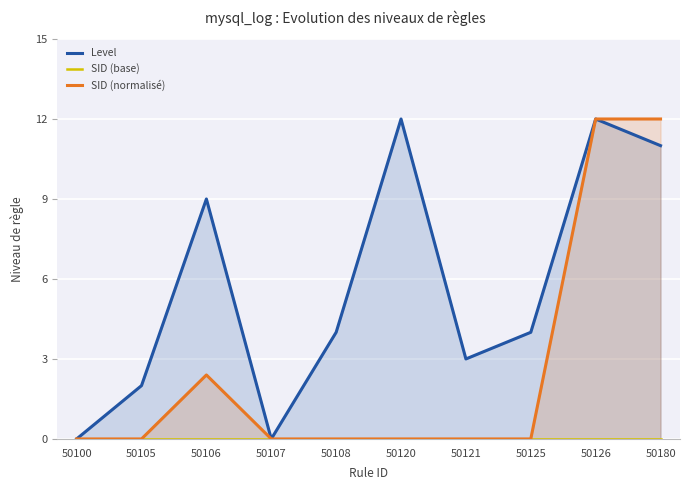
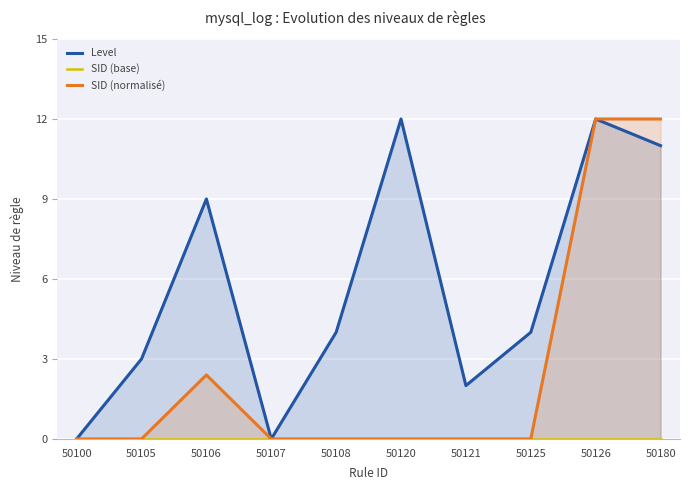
Level, 50105: 2 -> 3
Level, 50121: 3 -> 2
